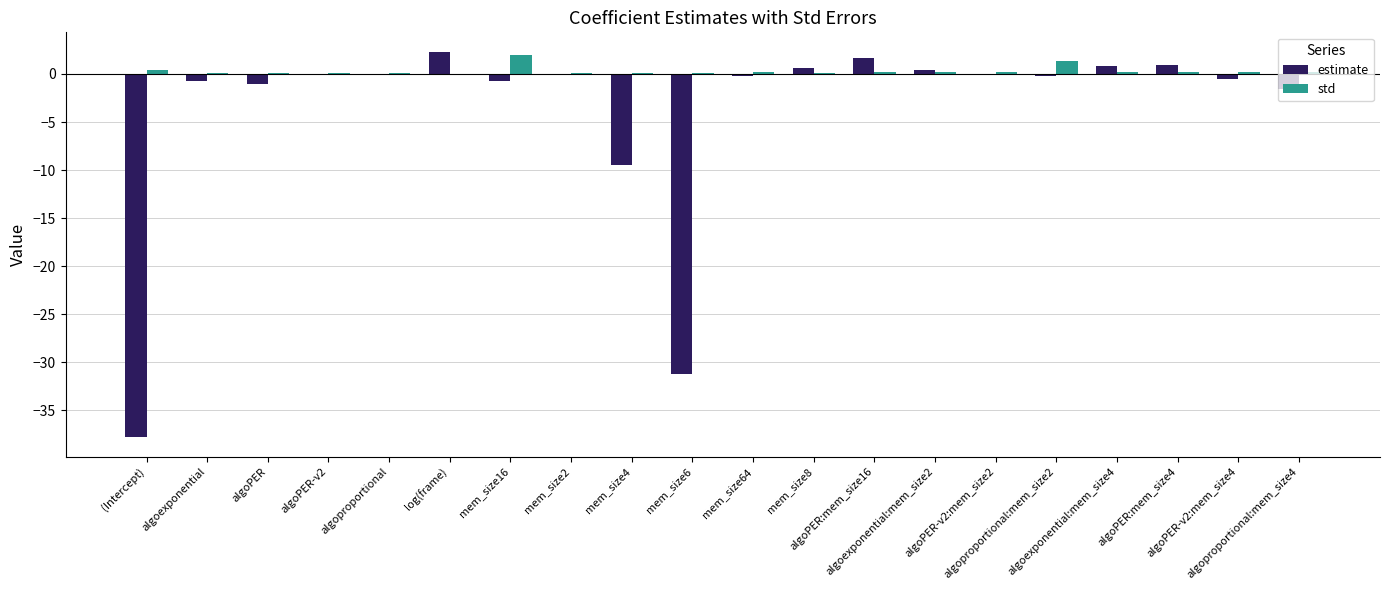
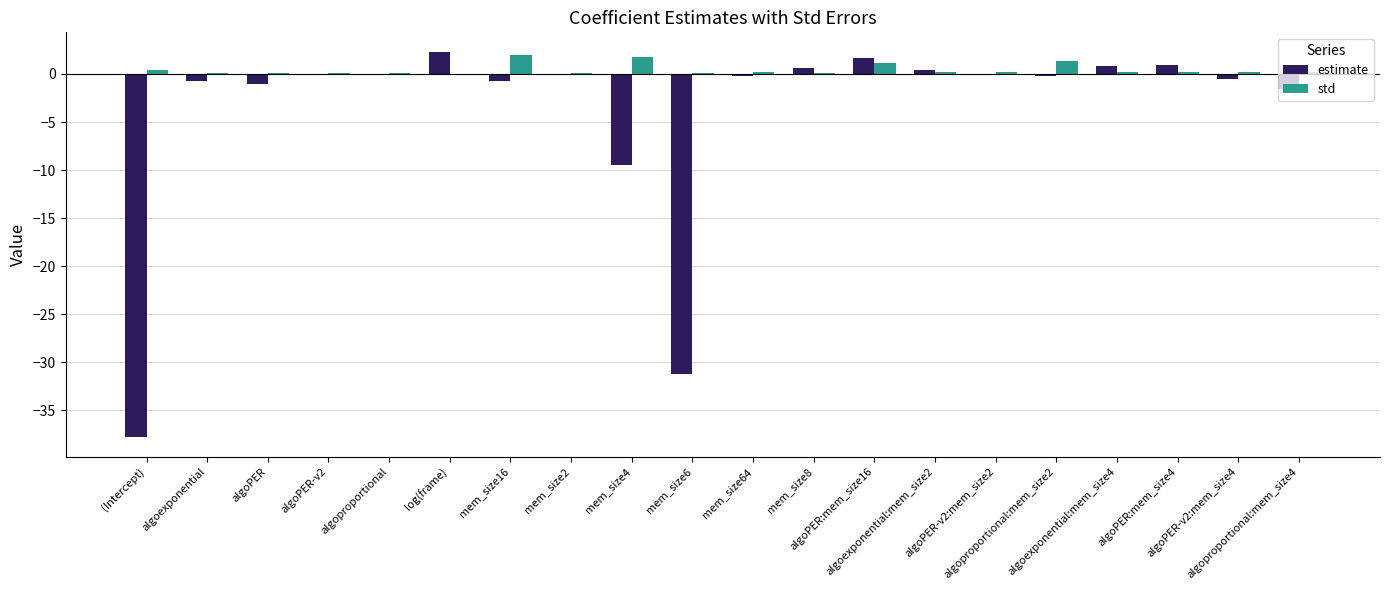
std, mem_size4: 0 -> 2
std, algoPER:mem_size16: 0 -> 1
